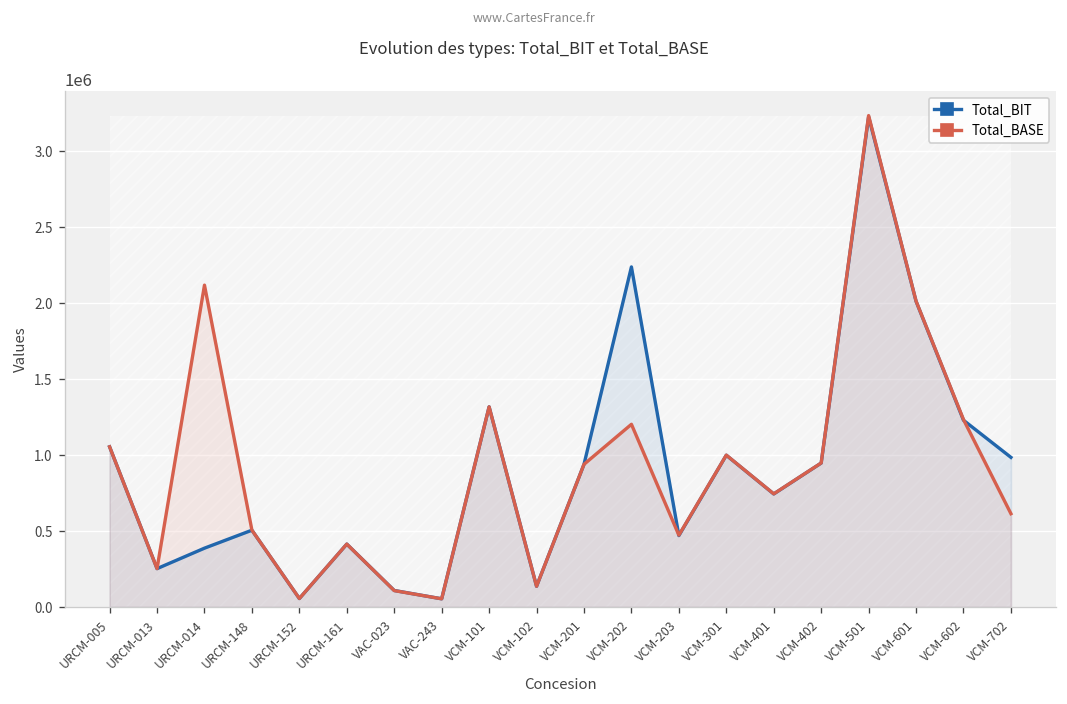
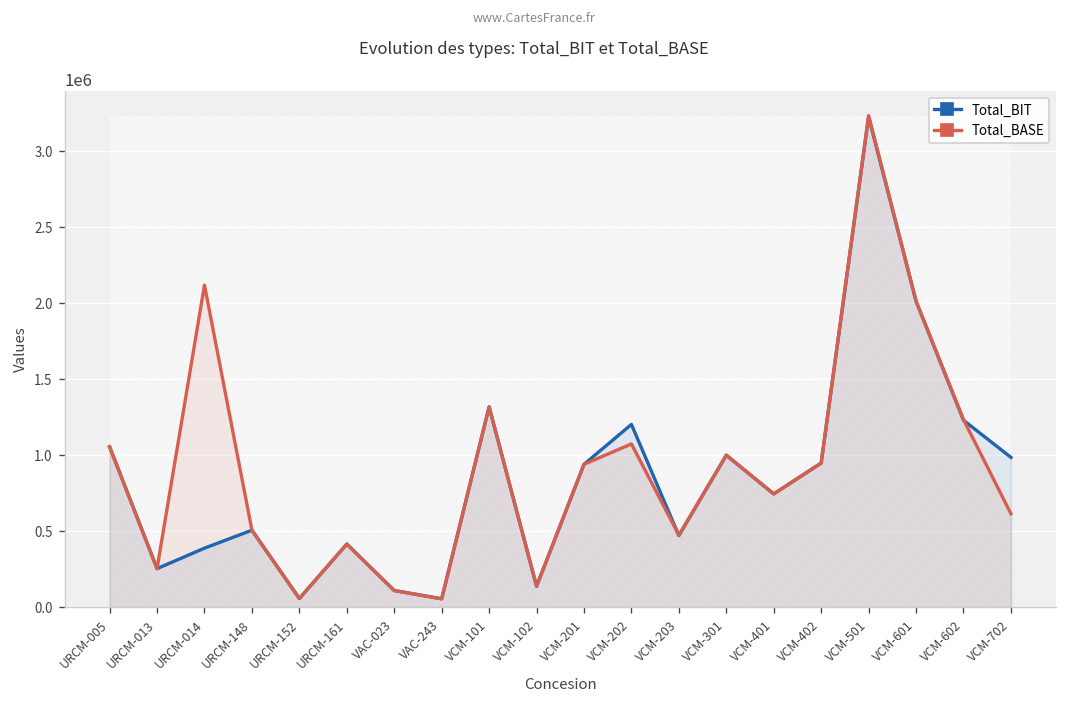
Total_BIT, VCM-202: 2240000 -> 1200000
Total_BASE, VCM-202: 1200000 -> 1070000
